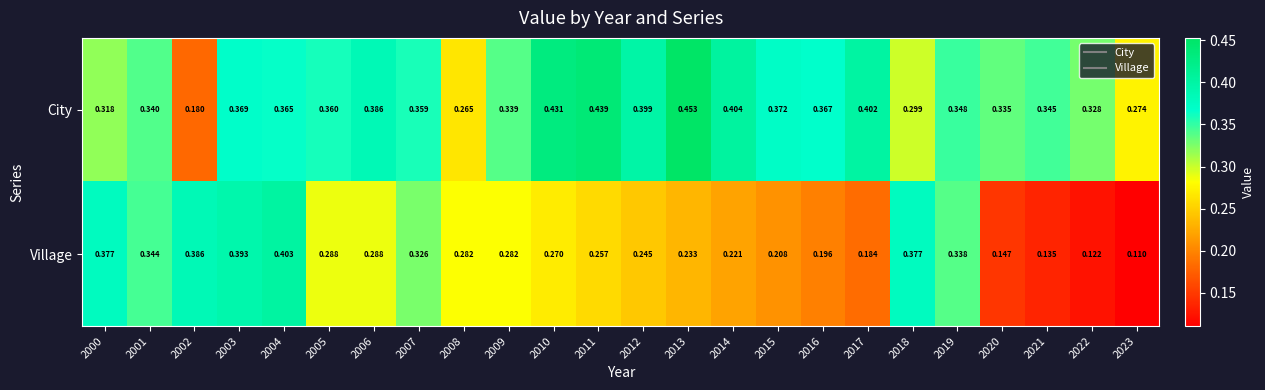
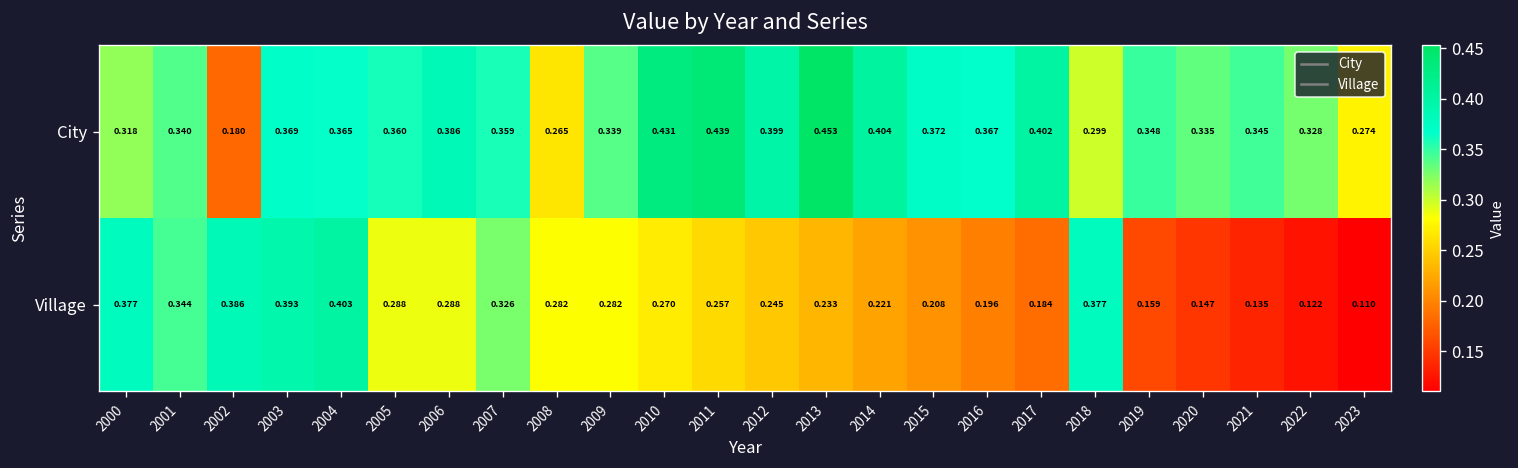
Village, 2019: 0.338 -> 0.159
